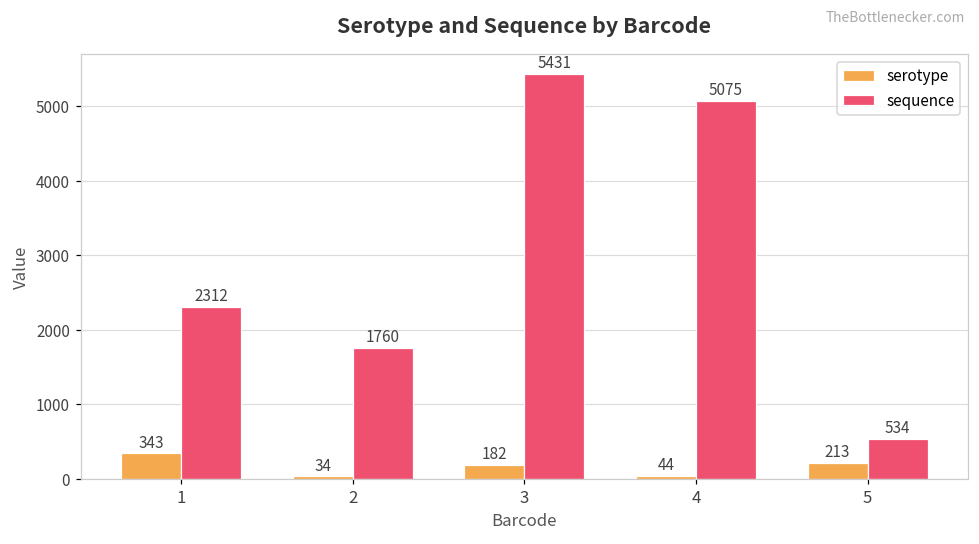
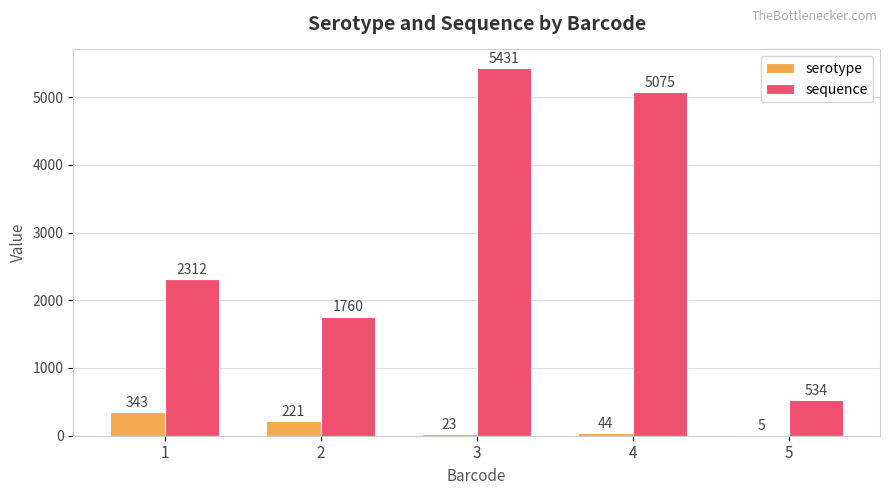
serotype, 2: 34 -> 221
serotype, 3: 182 -> 23
serotype, 5: 213 -> 5
